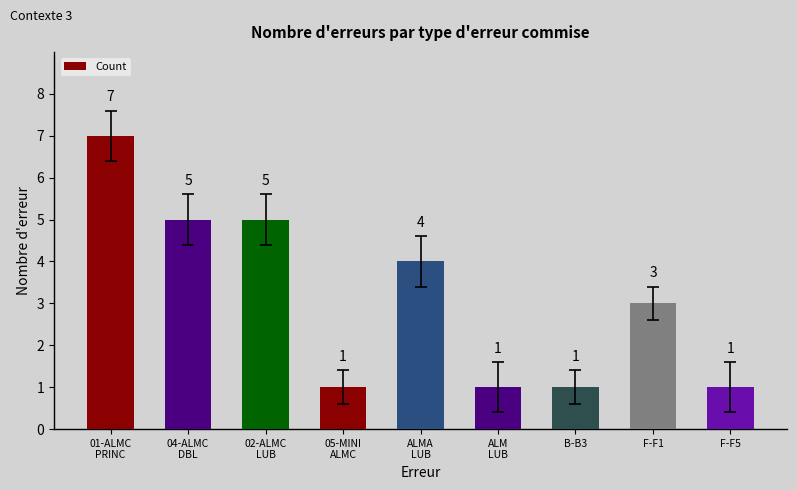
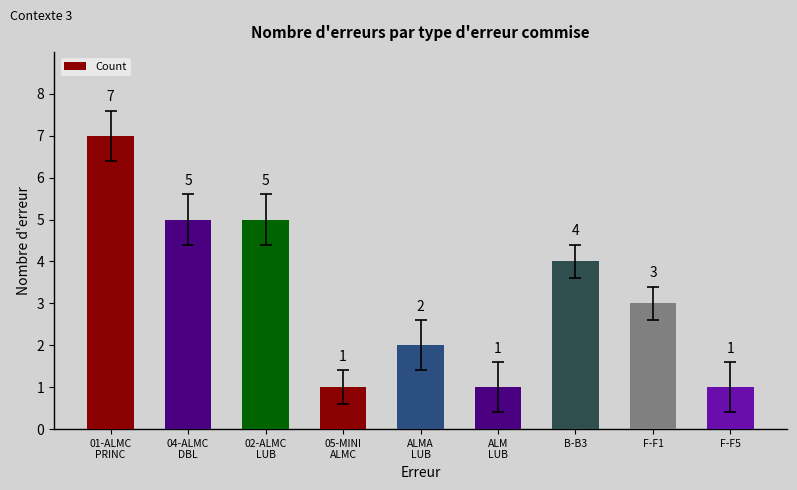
Count, ALMA LUB: 4 -> 2
Count, B-B3: 1 -> 4
